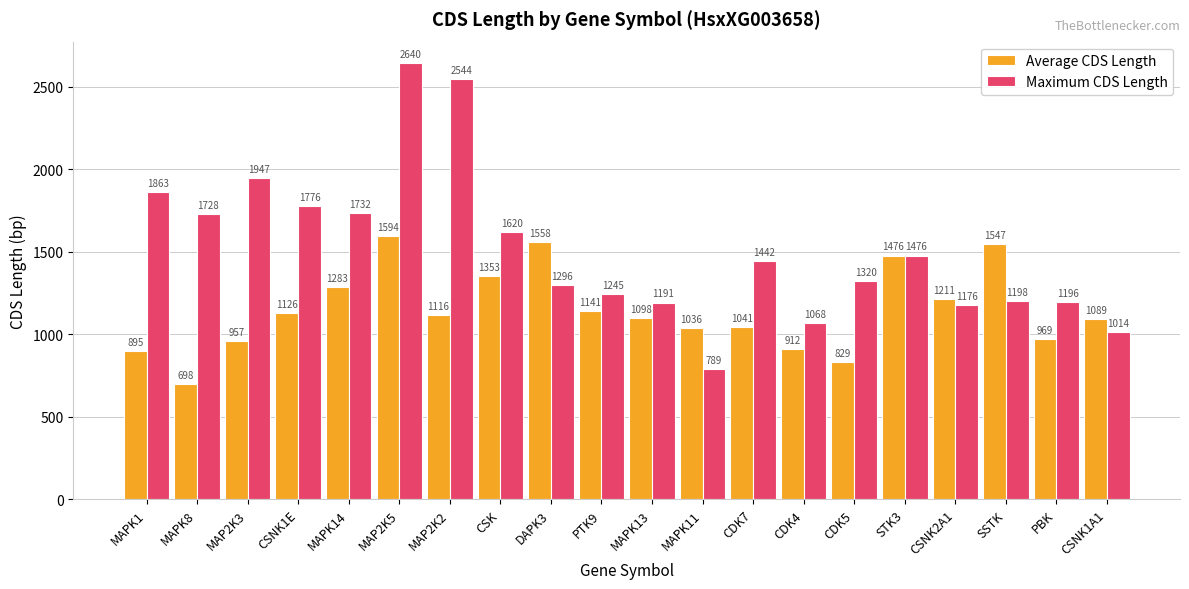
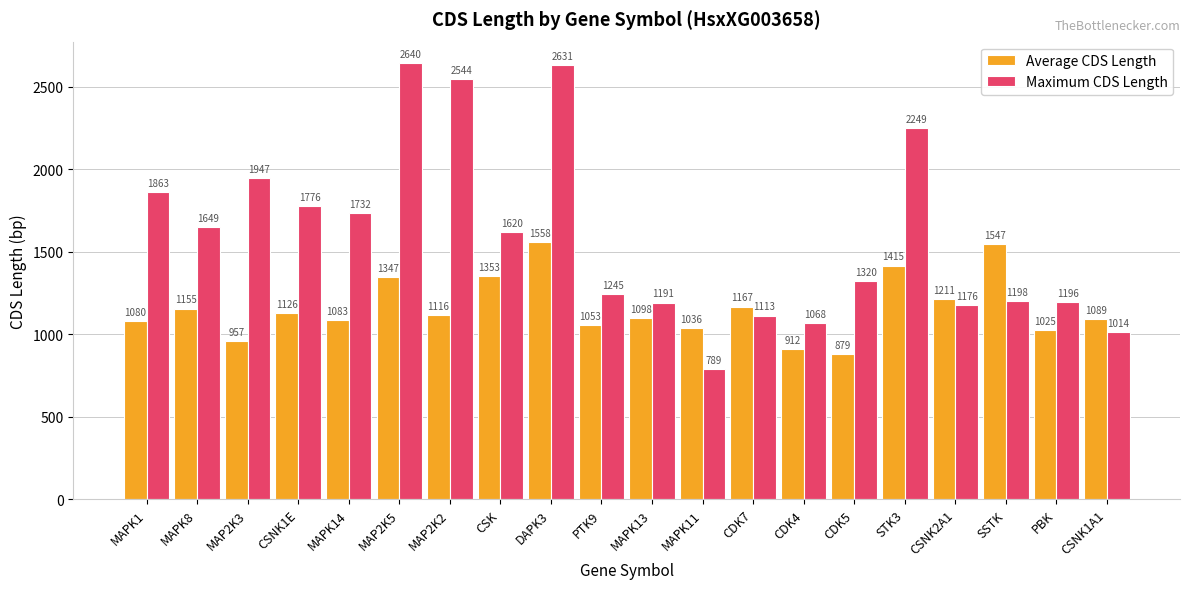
Average CDS Length, MAPK1: 895 -> 1080
Average CDS Length, MAPK8: 698 -> 1155
Maximum CDS Length, MAPK8: 1728 -> 1649
Average CDS Length, MAPK14: 1283 -> 1083
Average CDS Length, MAP2K5: 1594 -> 1347
Maximum CDS Length, DAPK3: 1296 -> 2631
Average CDS Length, PTK9: 1141 -> 1053
Average CDS Length, CDK7: 1041 -> 1167
Maximum CDS Length, CDK7: 1442 -> 1113
Average CDS Length, CDK5: 829 -> 879
Average CDS Length, STK3: 1476 -> 1415
Maximum CDS Length, STK3: 1476 -> 2249
Average CDS Length, PBK: 969 -> 1025
